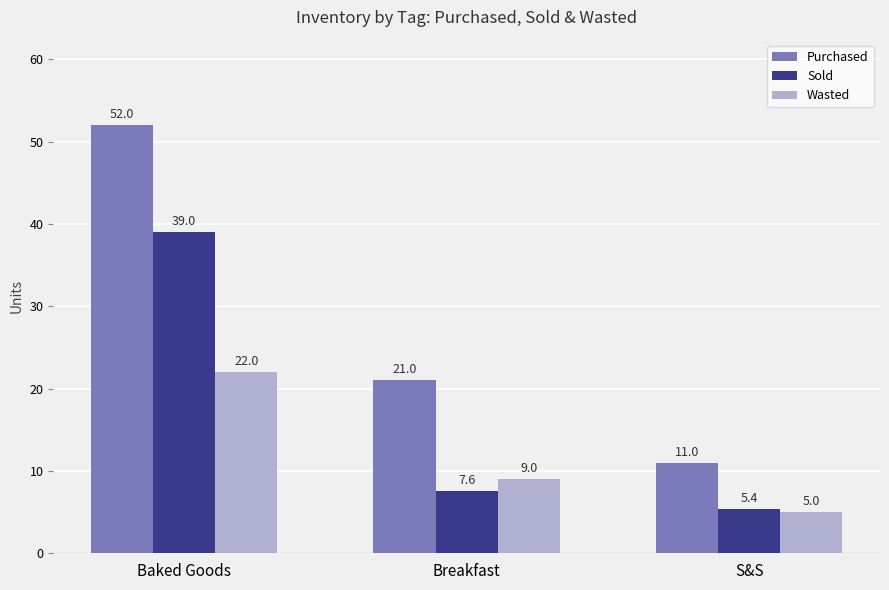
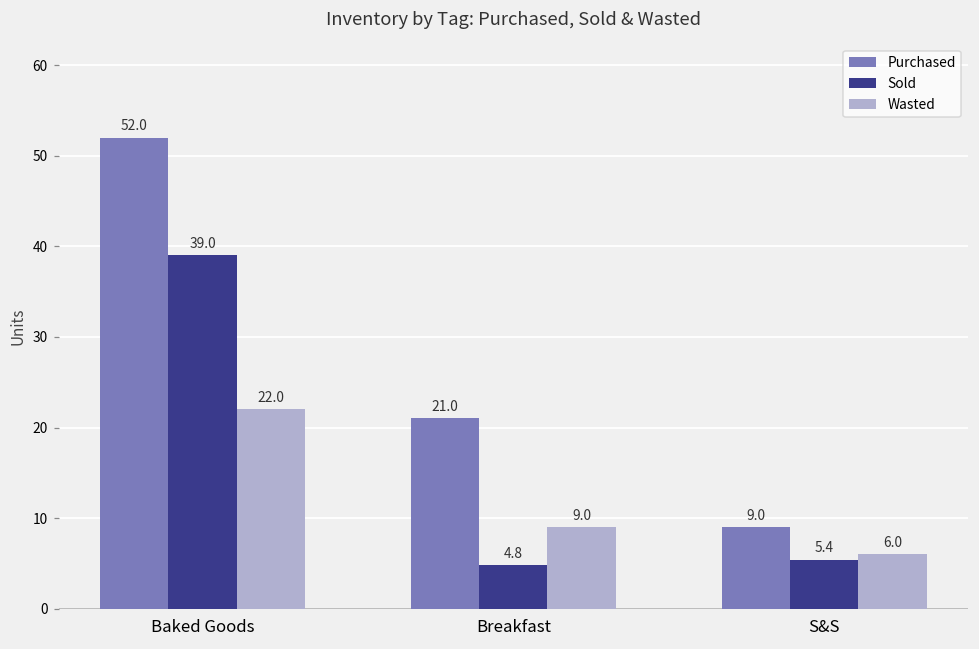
Sold, Breakfast: 7.6 -> 4.8
Purchased, S&S: 11.0 -> 9.0
Wasted, S&S: 5.0 -> 6.0
